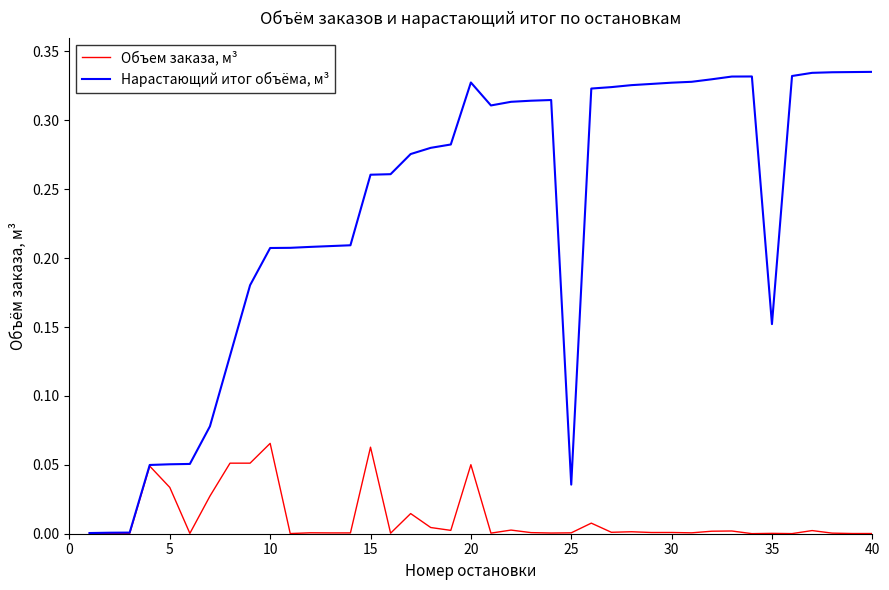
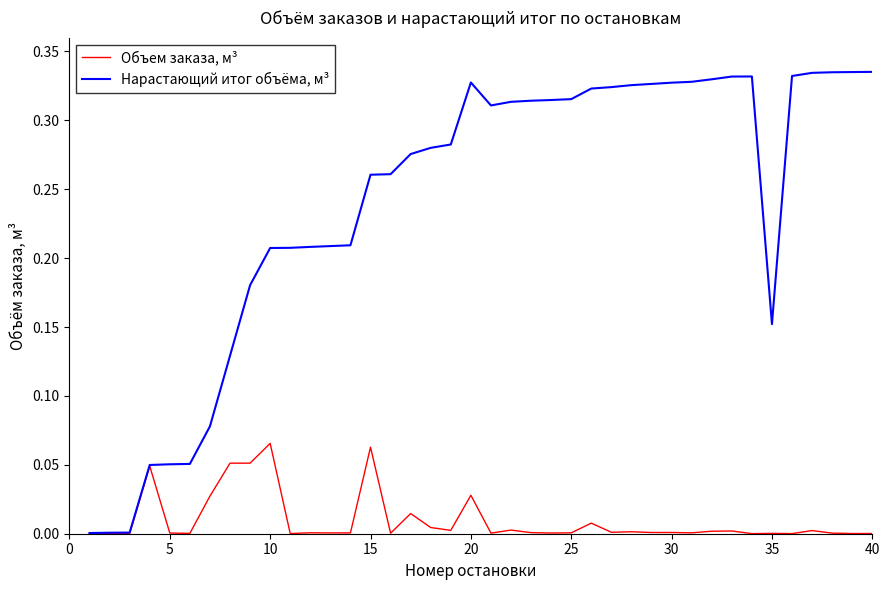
Объем заказа, м³, 5: 0.034 -> 0.001
Объем заказа, м³, 20: 0.050 -> 0.028
Нарастающий итог объёма, м³, 25: 0.036 -> 0.315
